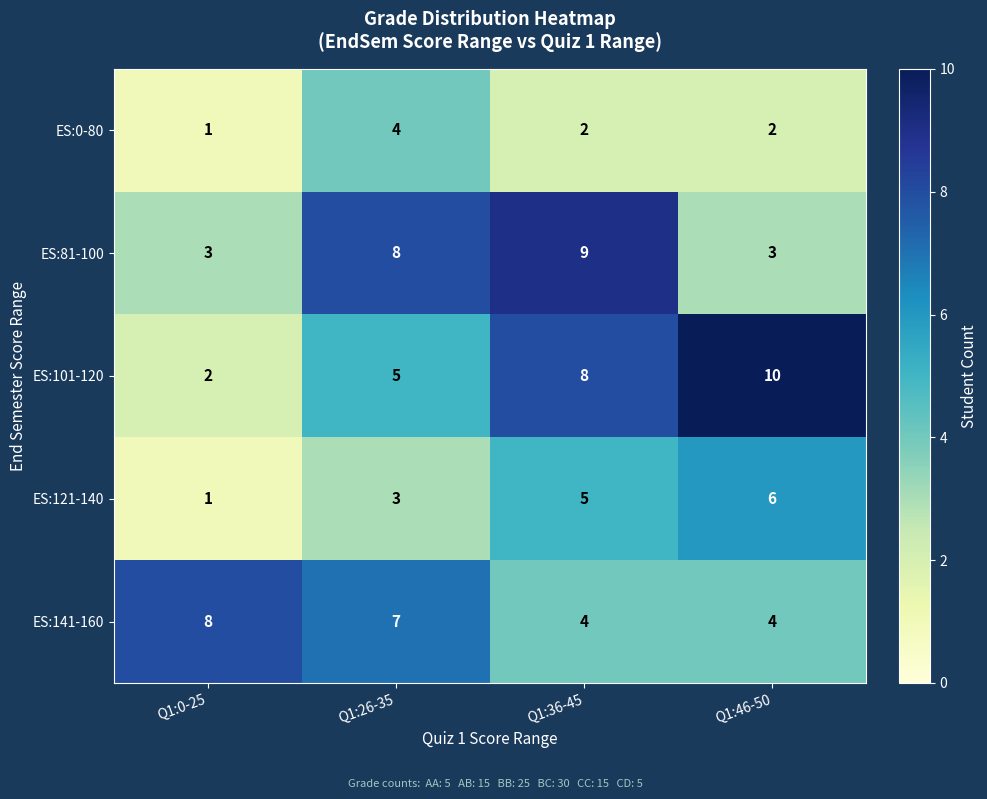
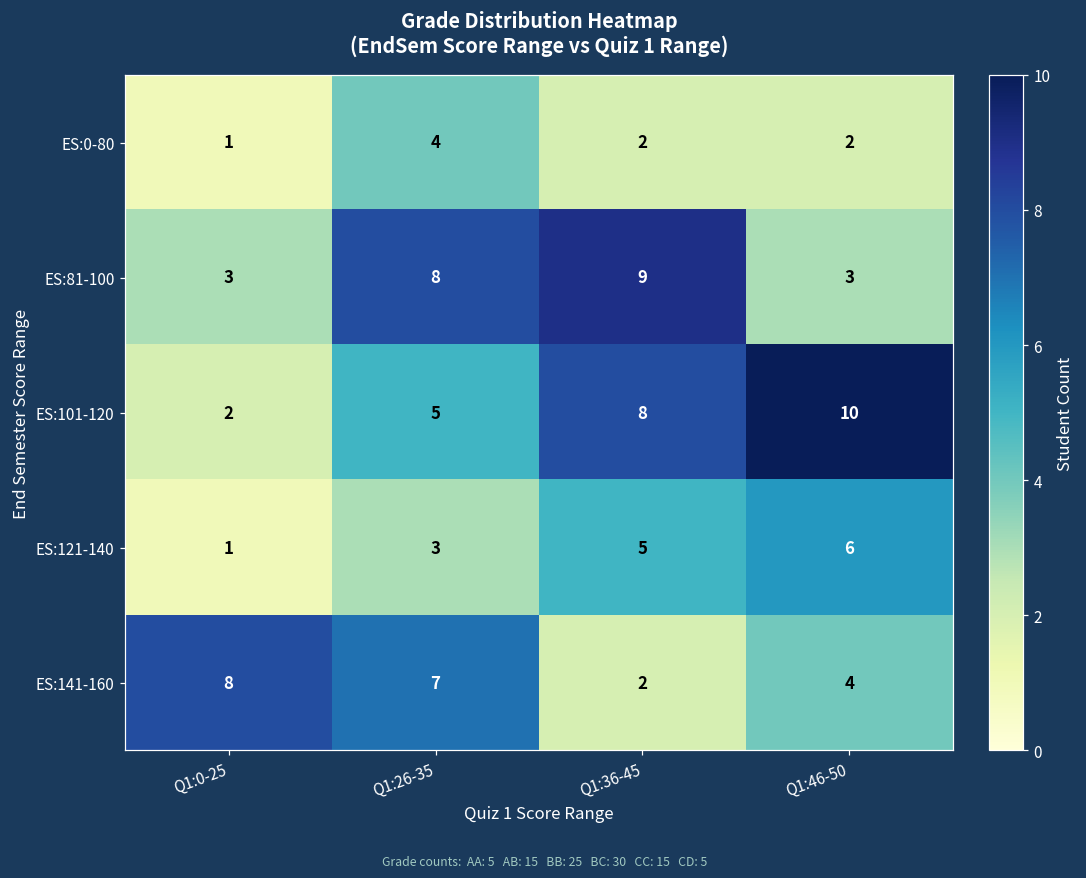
ES:141-160, Q1:36-45: 4 -> 2
